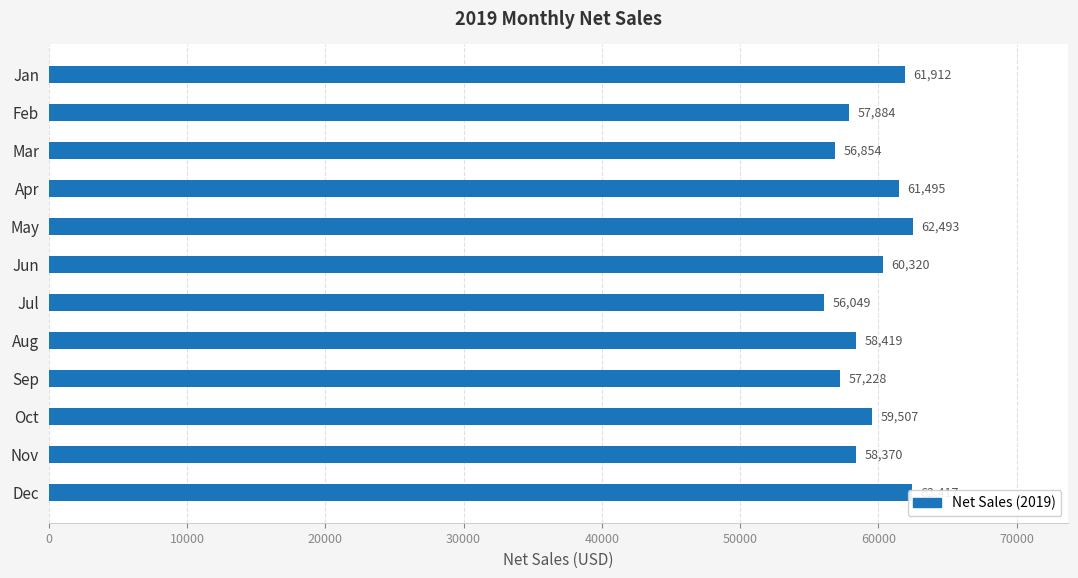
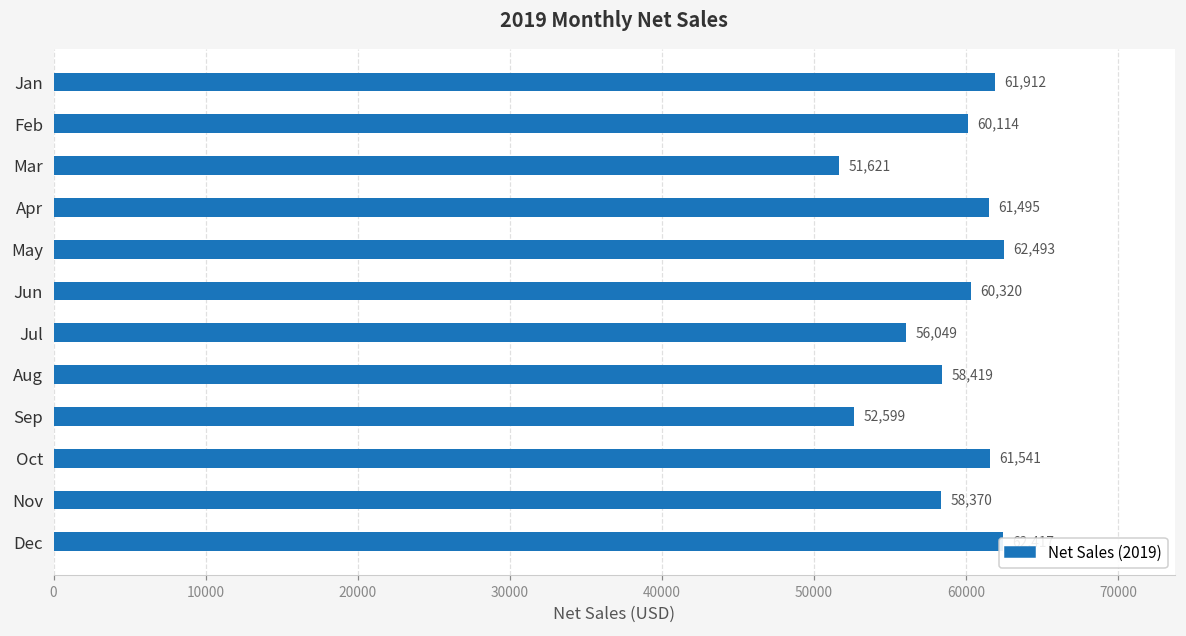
Feb: 57,884 -> 60,114
Mar: 56,854 -> 51,621
Sep: 57,228 -> 52,599
Oct: 59,507 -> 61,541
